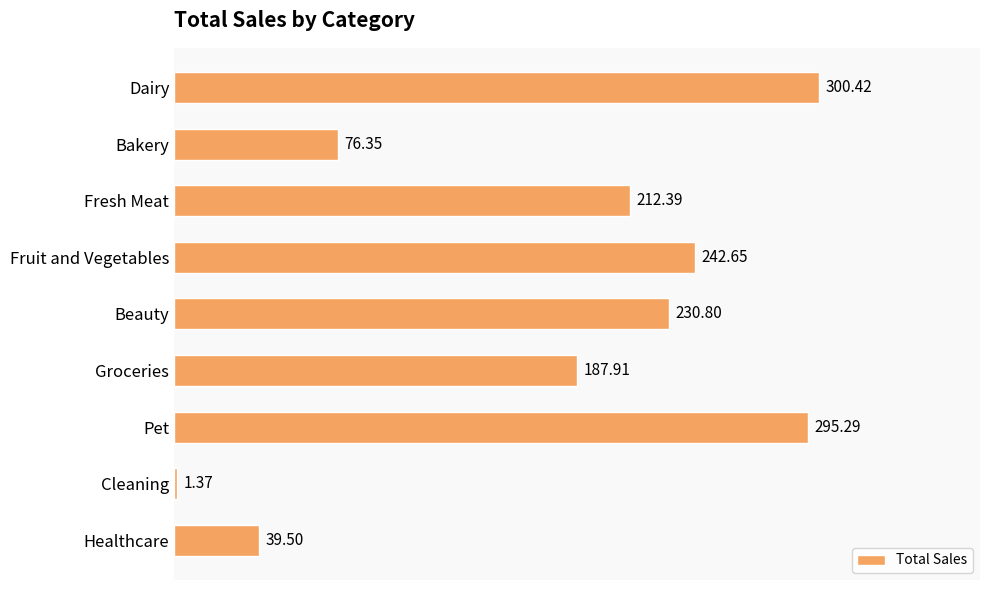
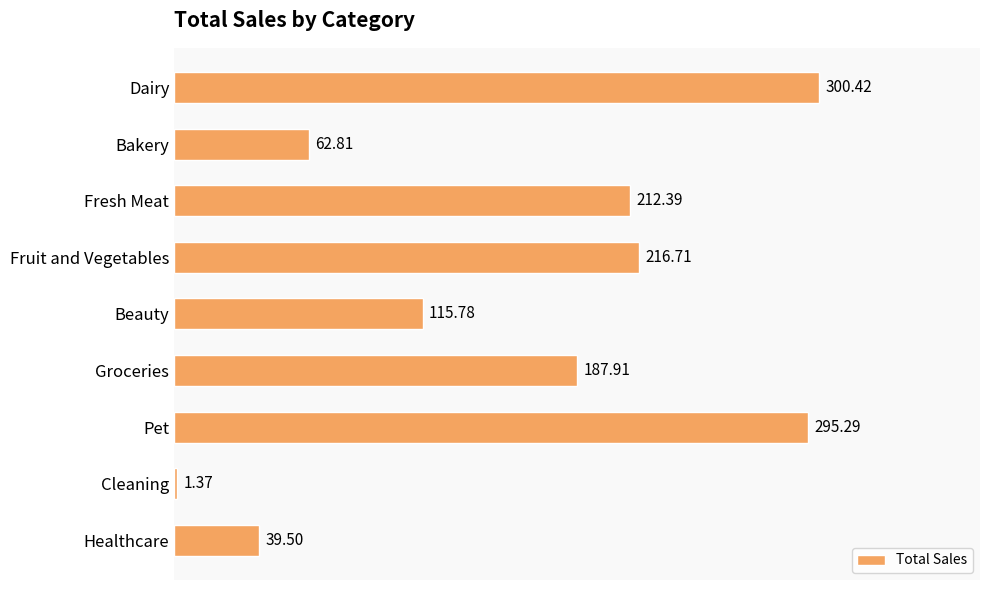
Bakery: 76.35 -> 62.81
Fruit and Vegetables: 242.65 -> 216.71
Beauty: 230.80 -> 115.78
